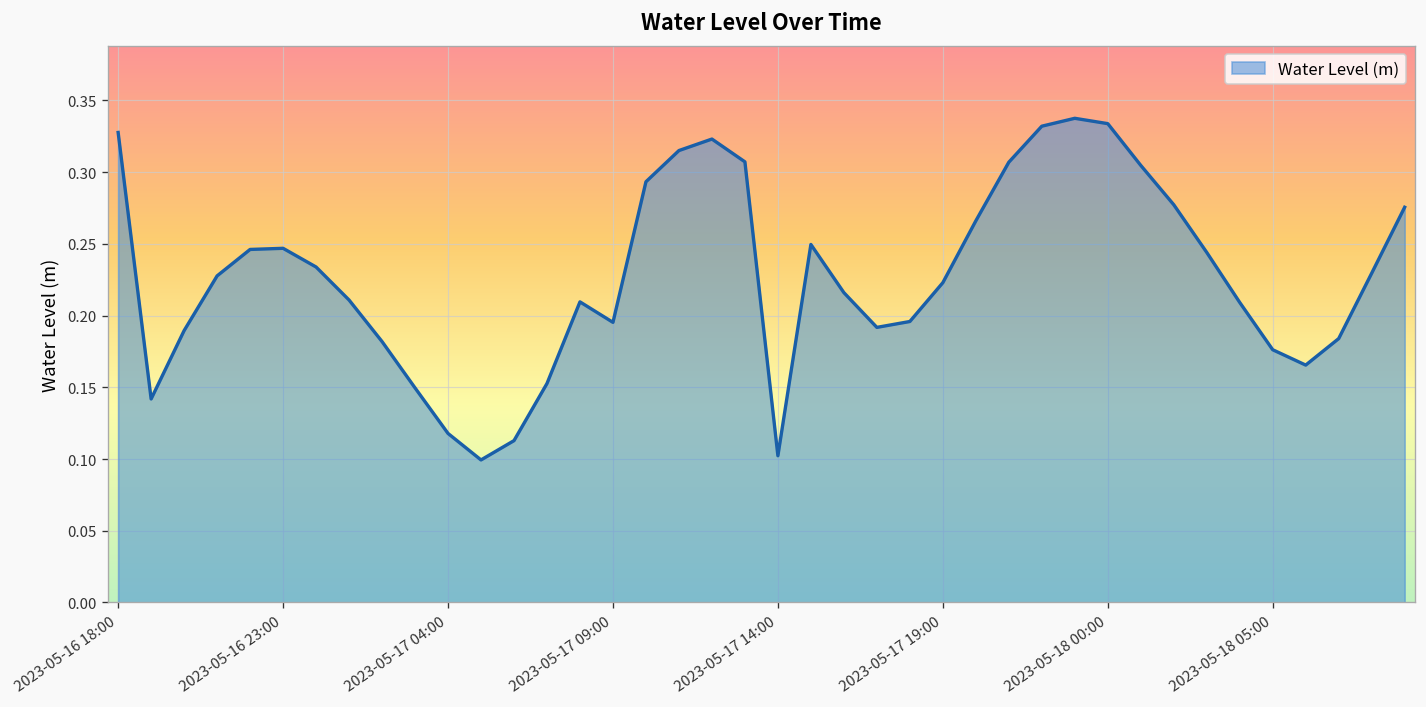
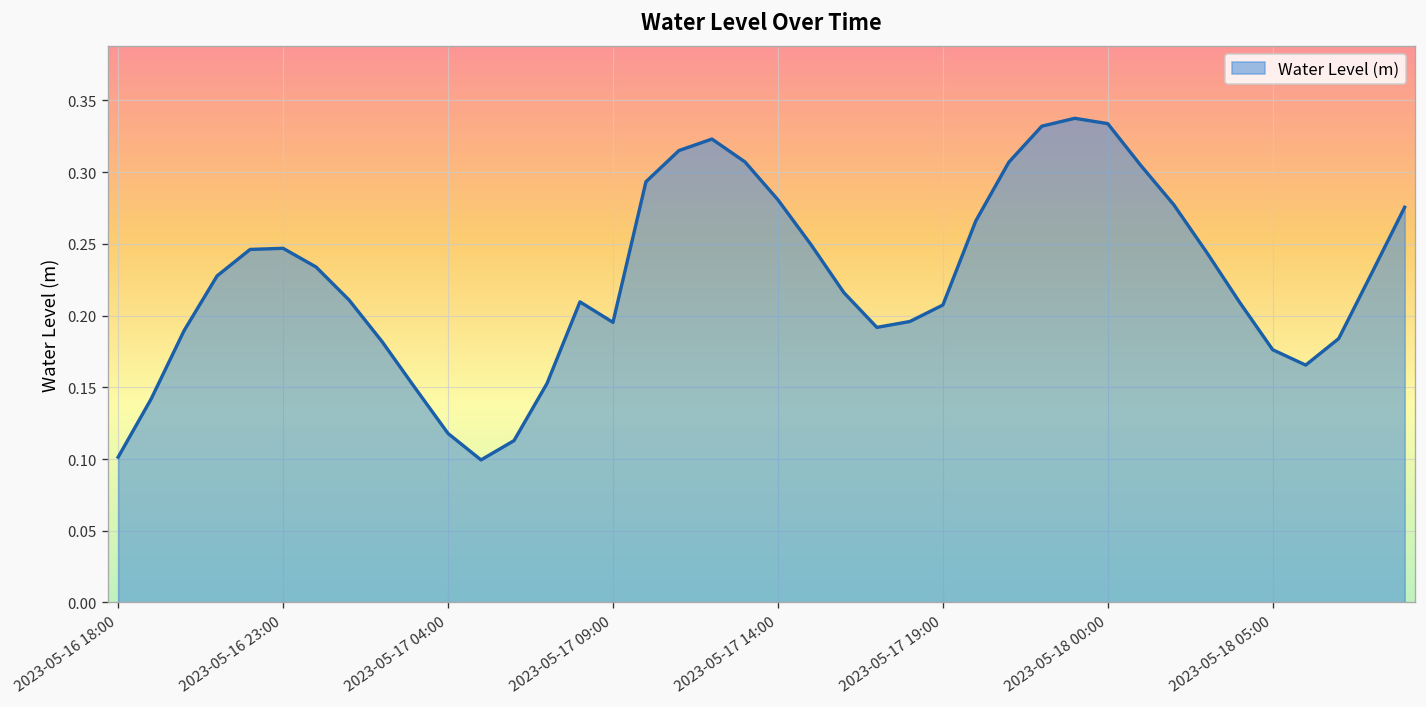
2023-05-16 18:00: 0.328 -> 0.101
2023-05-17 14:00: 0.102 -> 0.281
2023-05-17 19:00: 0.223 -> 0.207
